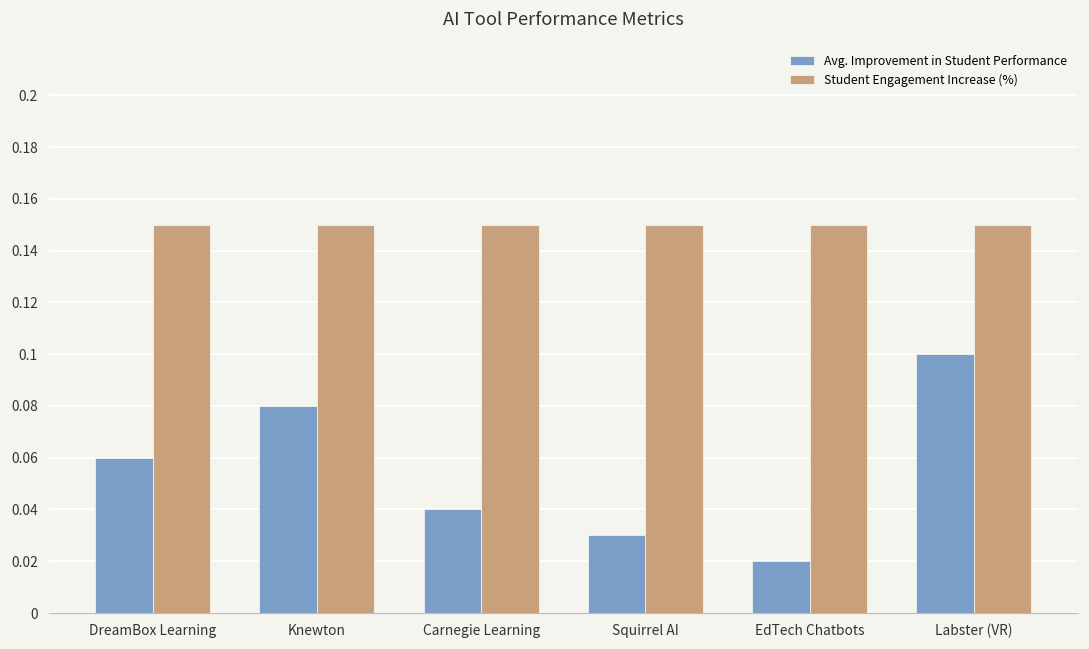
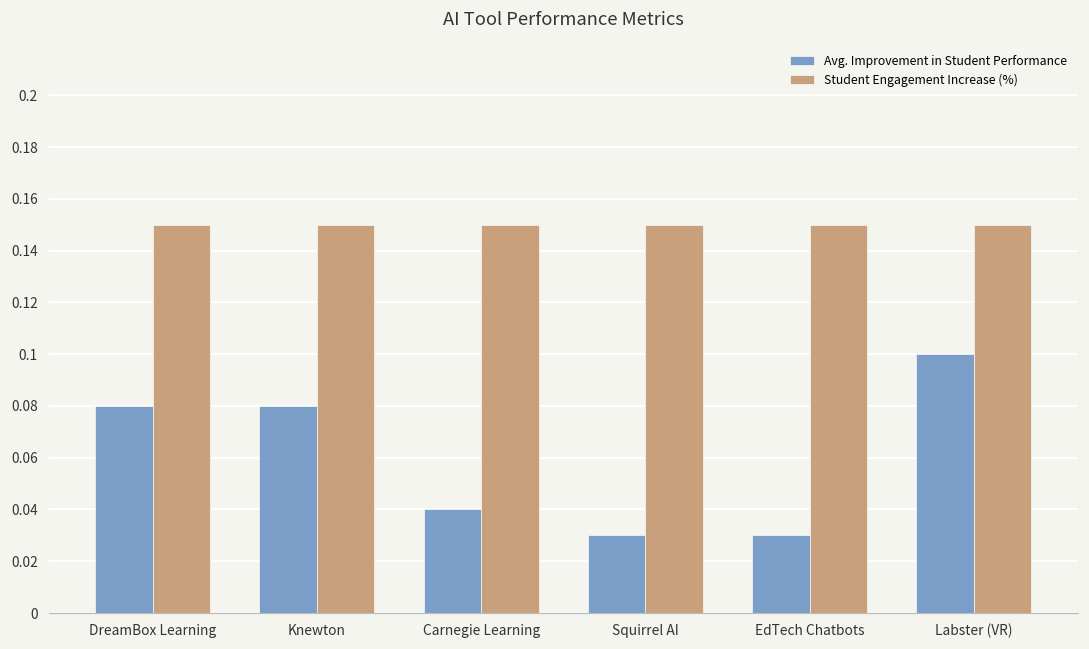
Avg. Improvement in Student Performance, DreamBox Learning: 0.06 -> 0.08
Avg. Improvement in Student Performance, EdTech Chatbots: 0.02 -> 0.03
